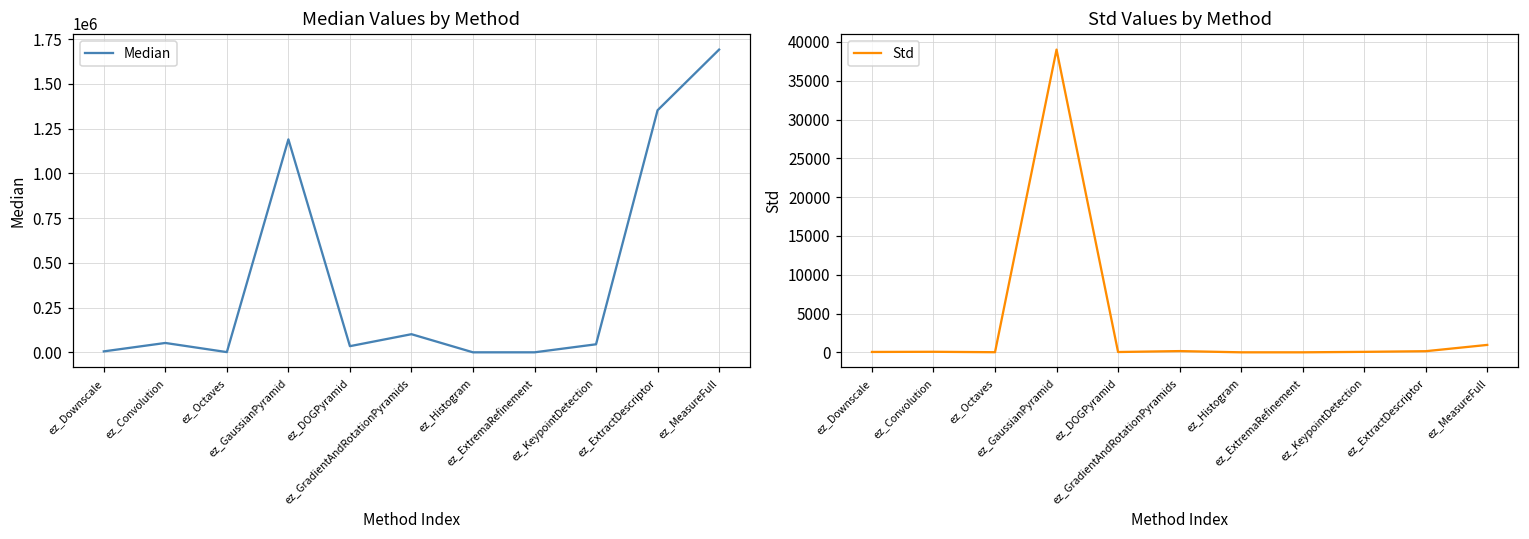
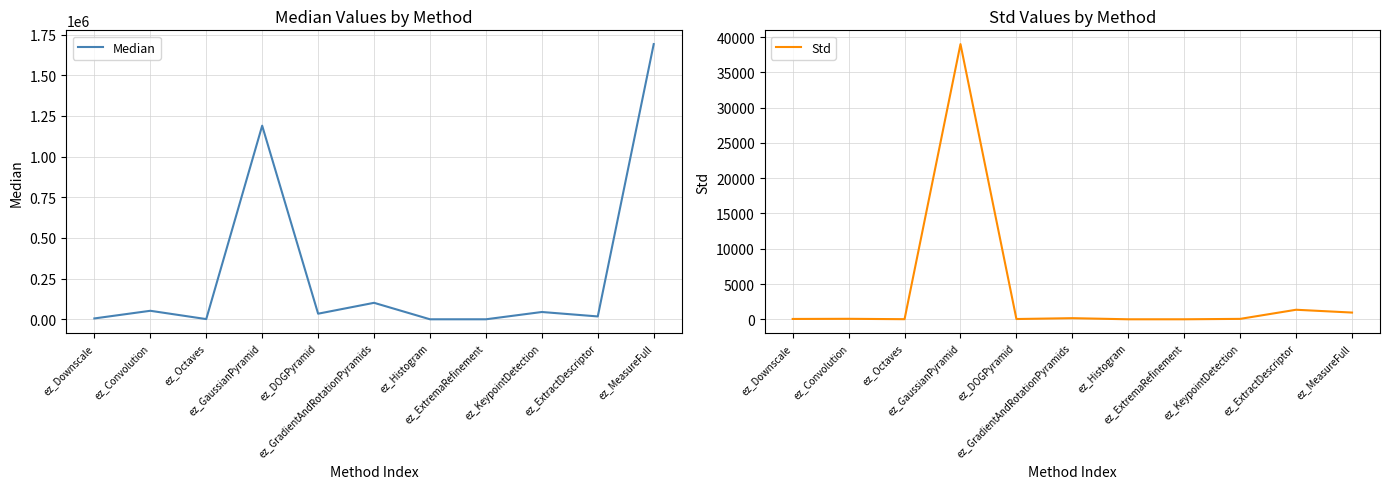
Median Values by Method, ez_ExtractDescriptor: 1350000 -> 20000
Std Values by Method, ez_ExtractDescriptor: 0 -> 1000
